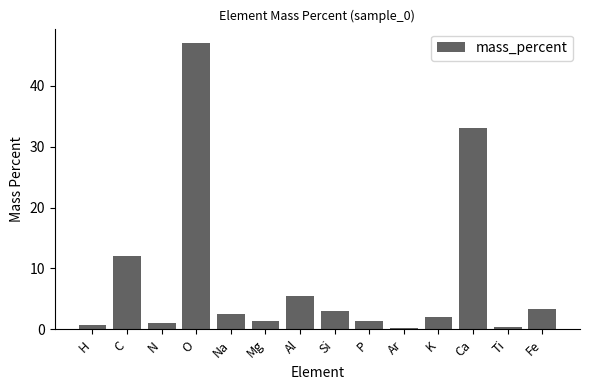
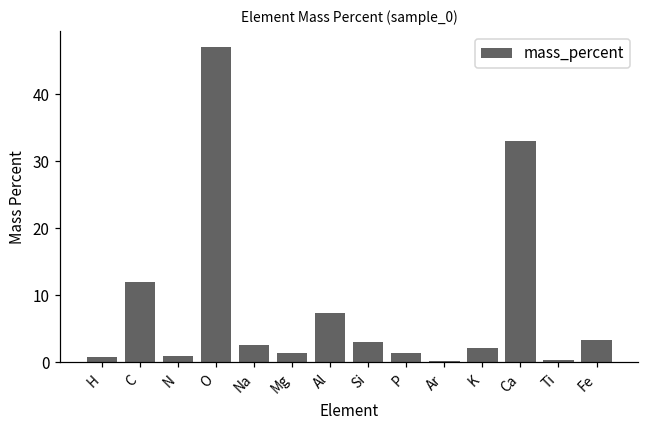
Al: 5 -> 7
